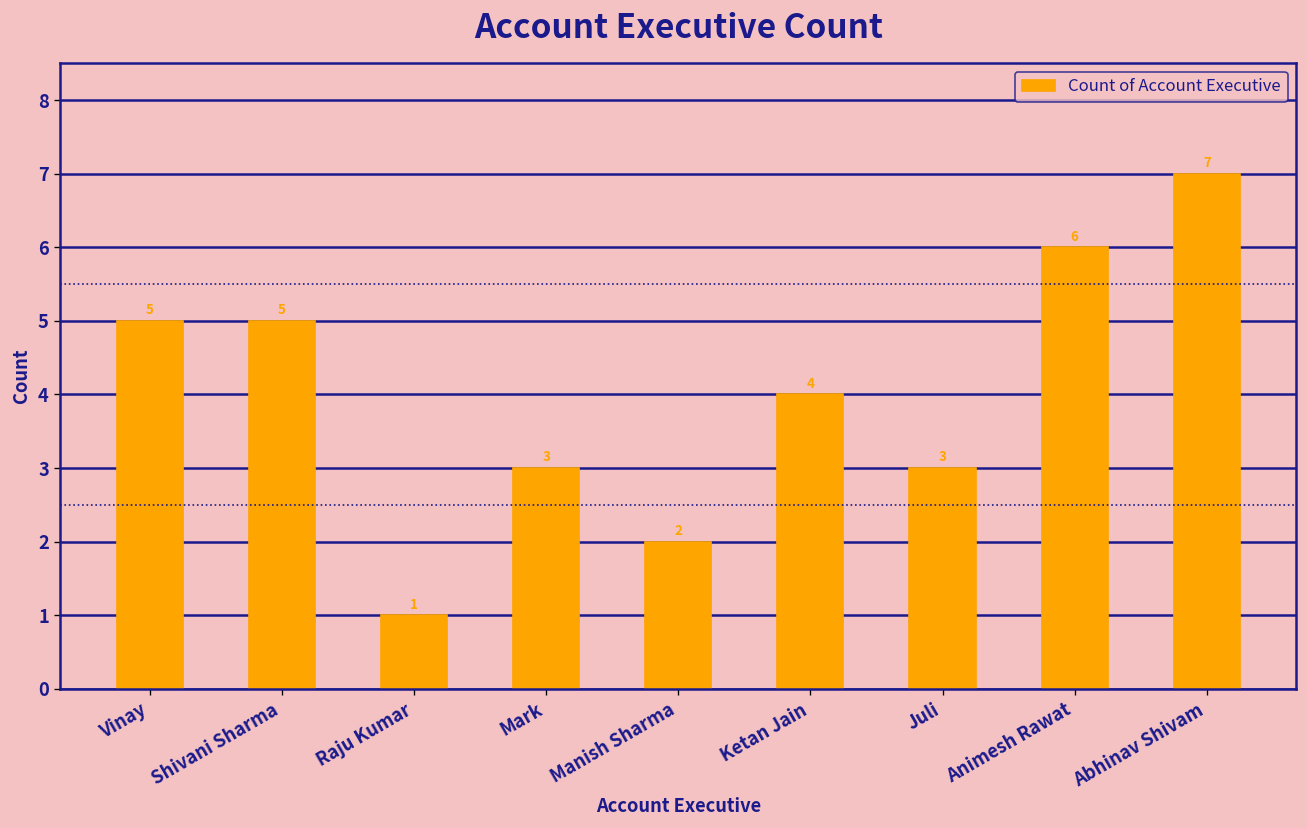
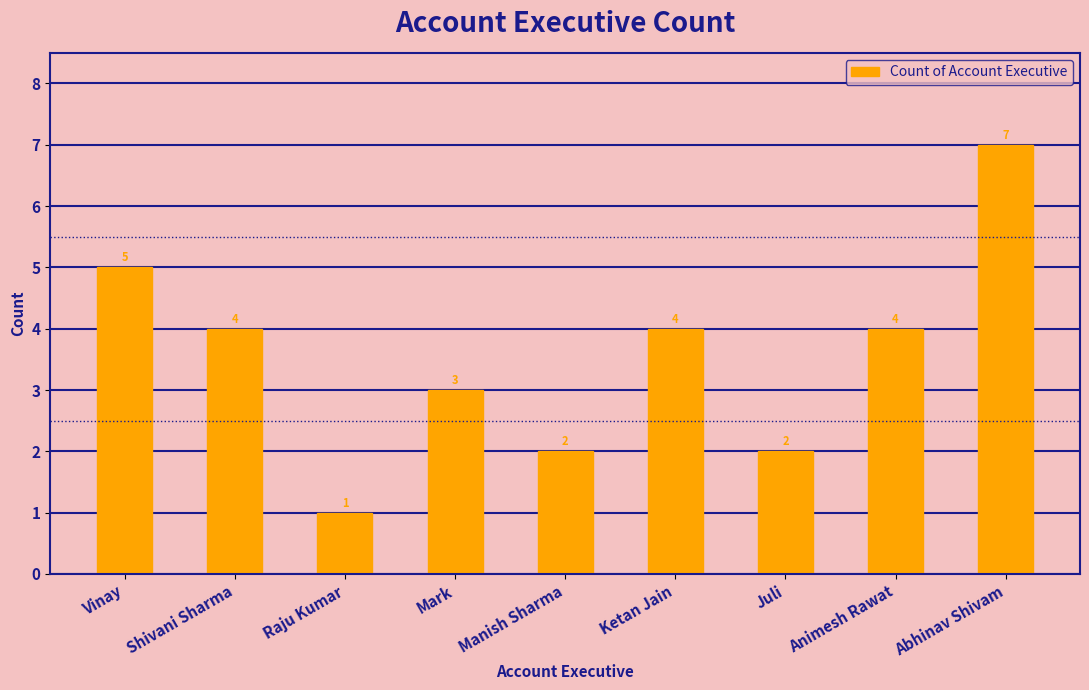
Shivani Sharma: 5 -> 4
Juli: 3 -> 2
Animesh Rawat: 6 -> 4
